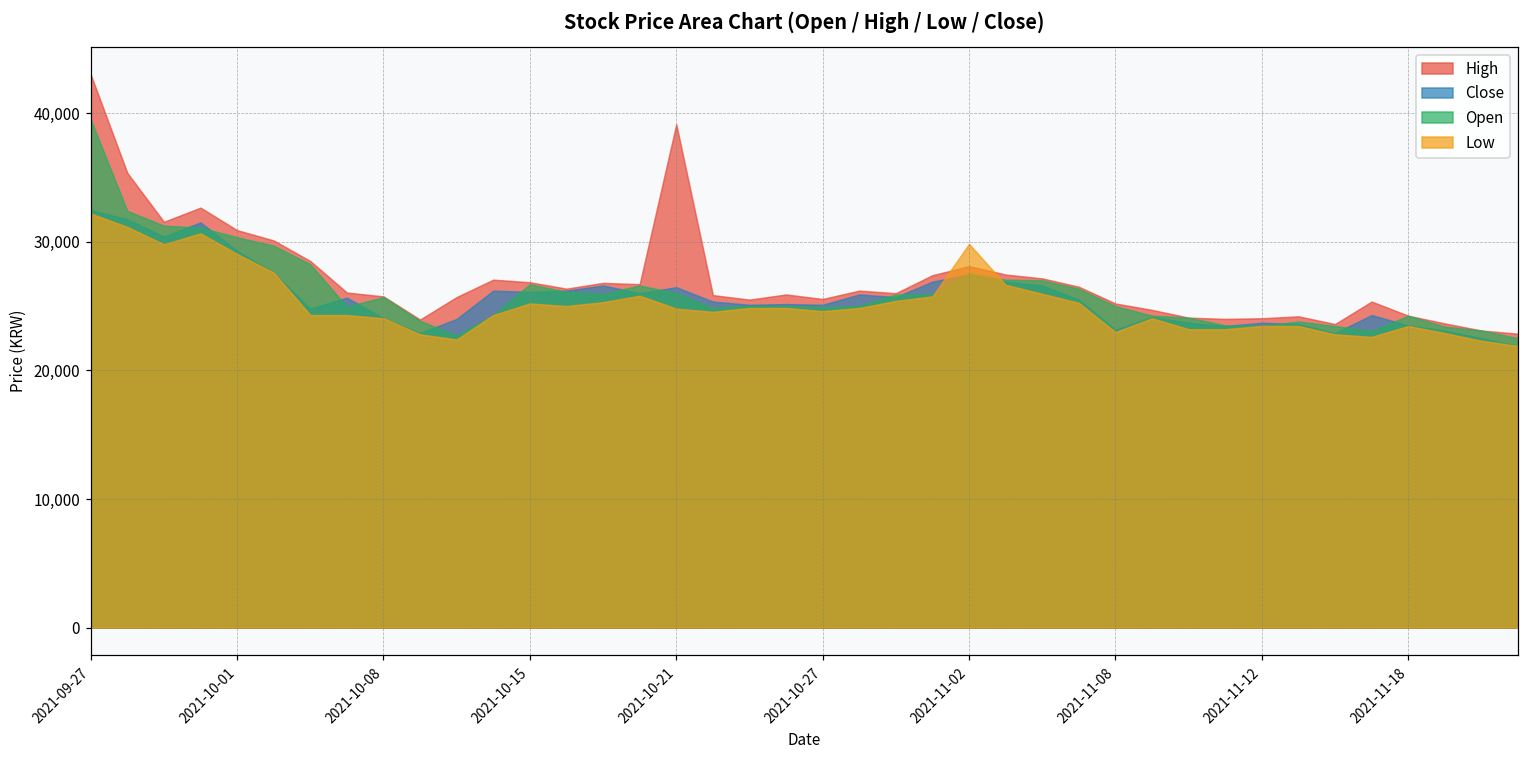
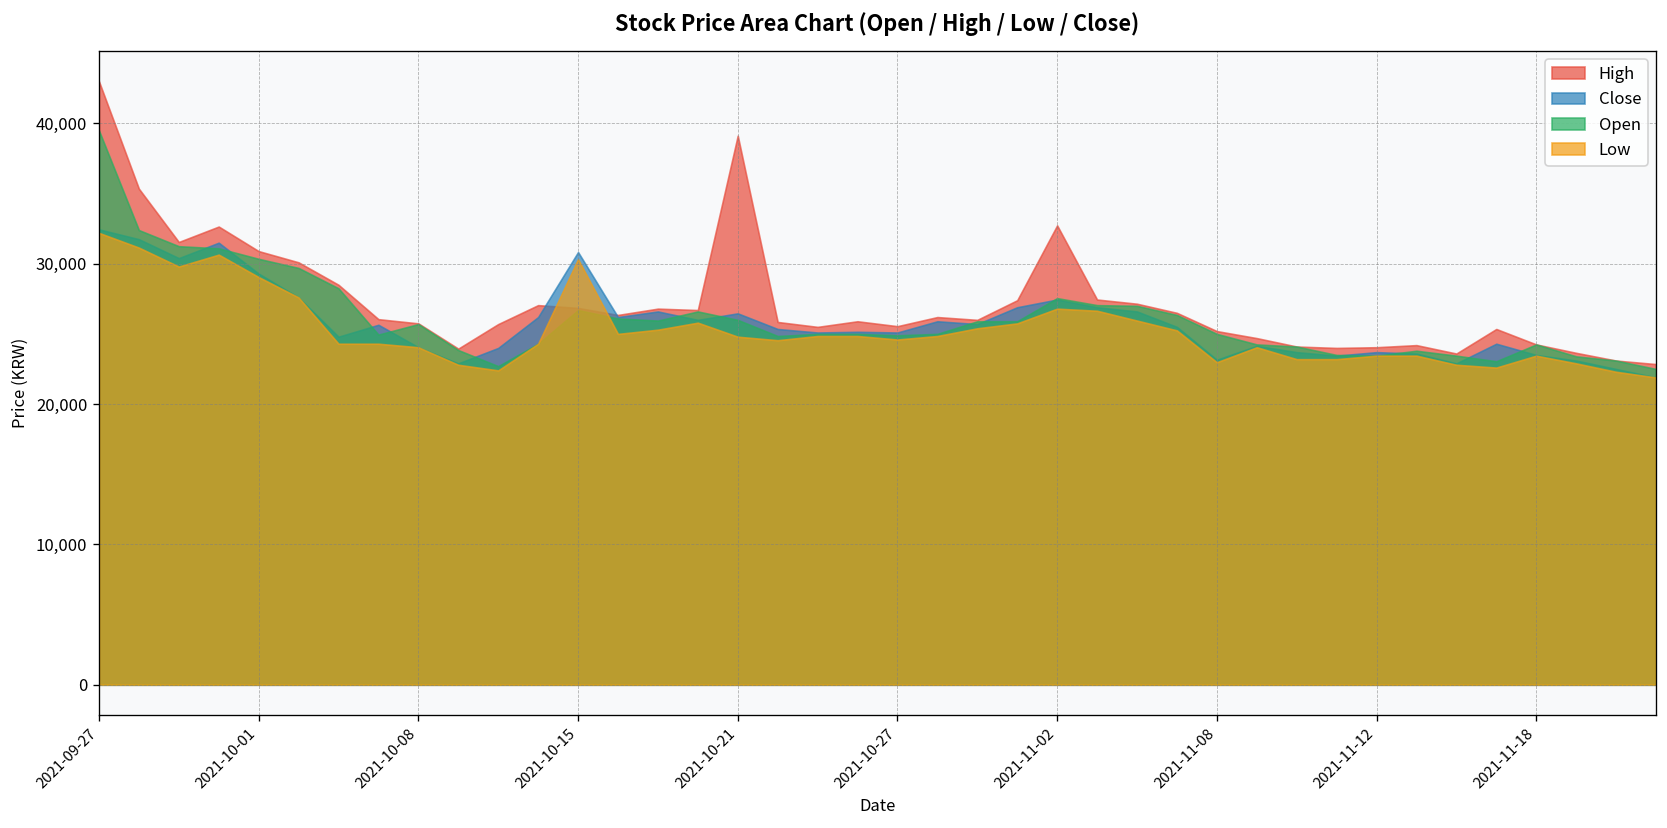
Close, 2021-10-15: 26,100 -> 30,800
Low, 2021-10-15: 25,200 -> 30,300
High, 2021-11-02: 28,100 -> 32,700
Low, 2021-11-02: 29,800 -> 26,800
